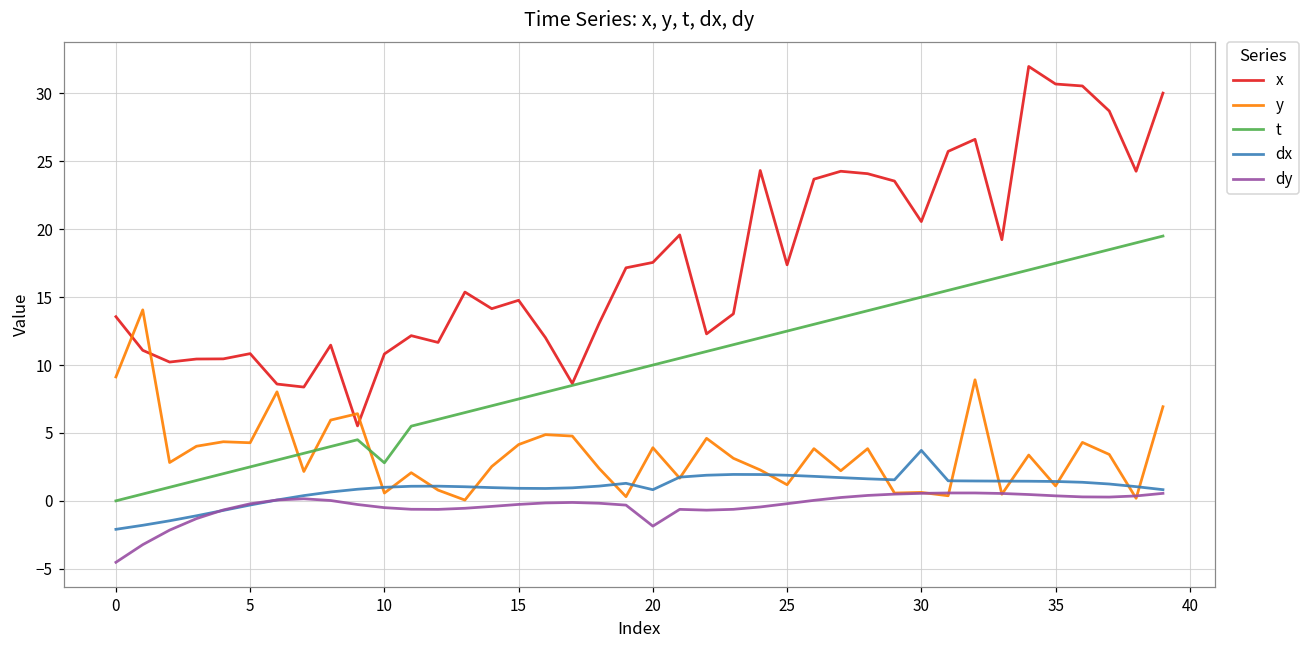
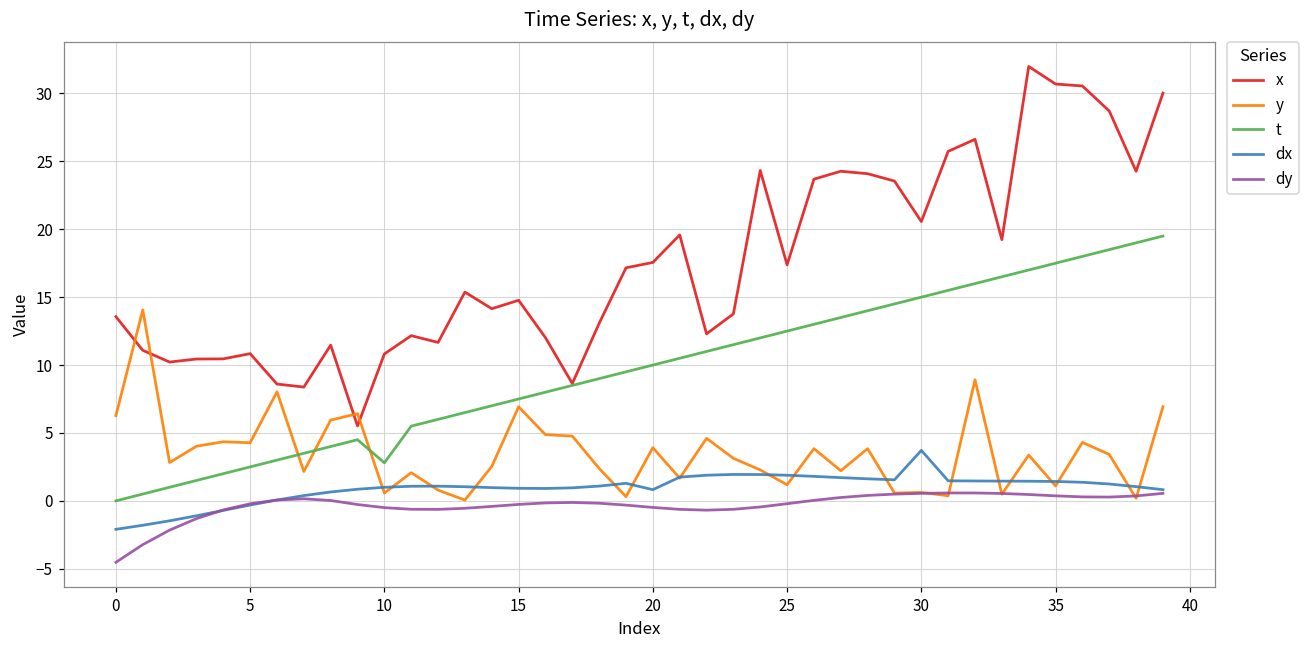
y, 0: 9.1 -> 6.3
y, 15: 4.1 -> 6.9
dy, 20: -1.9 -> -0.5
